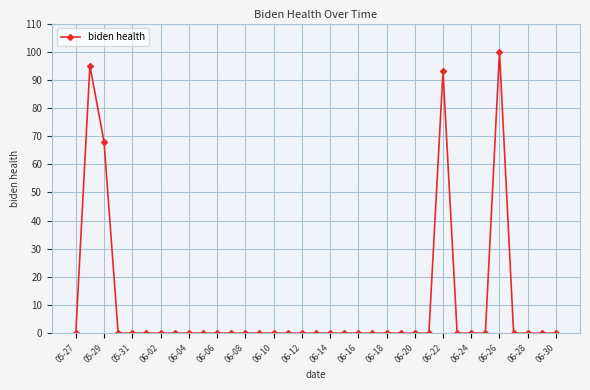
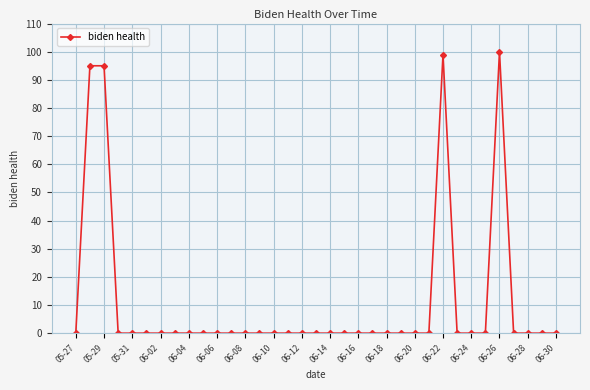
05-29: 68 -> 95
06-22: 93 -> 99
